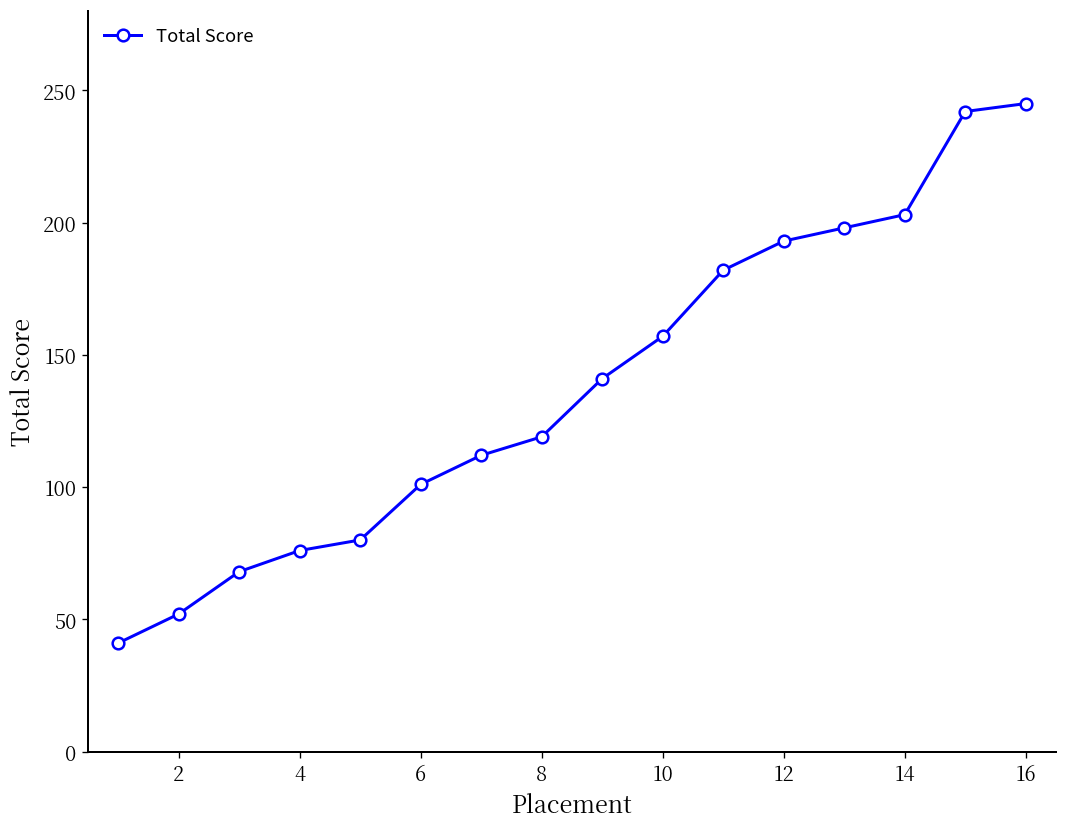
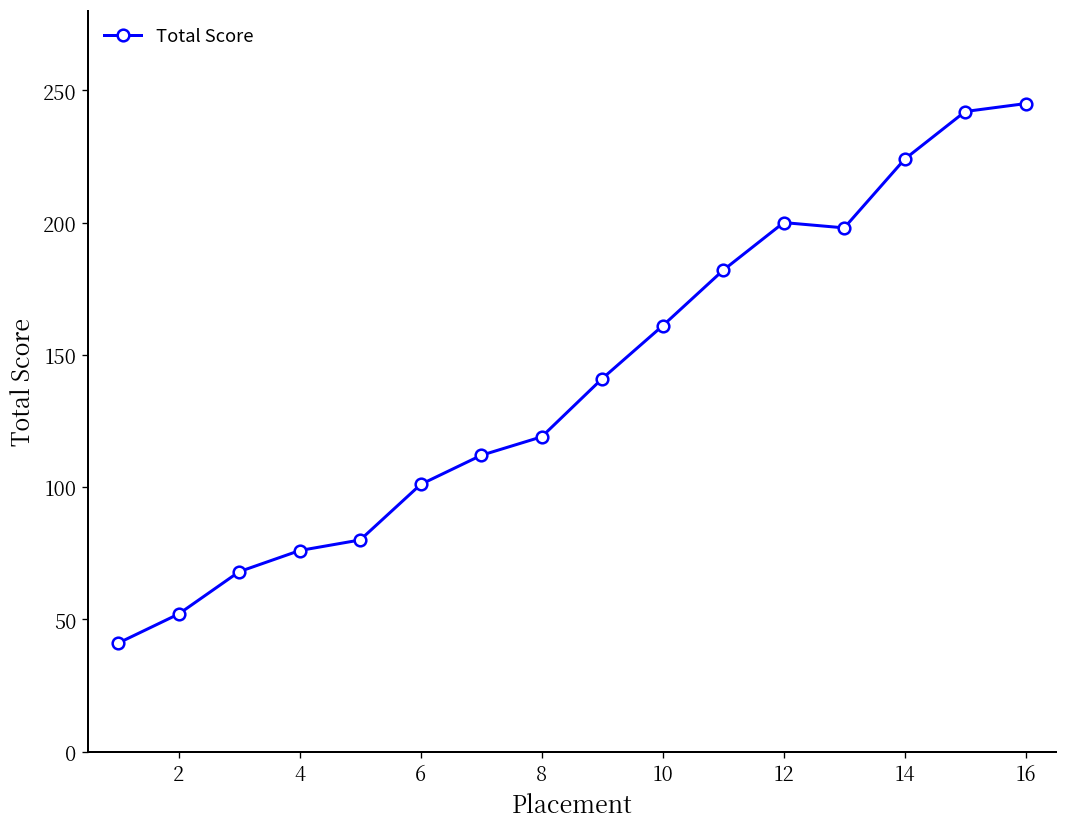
10: 157 -> 161
12: 193 -> 200
14: 203 -> 224
